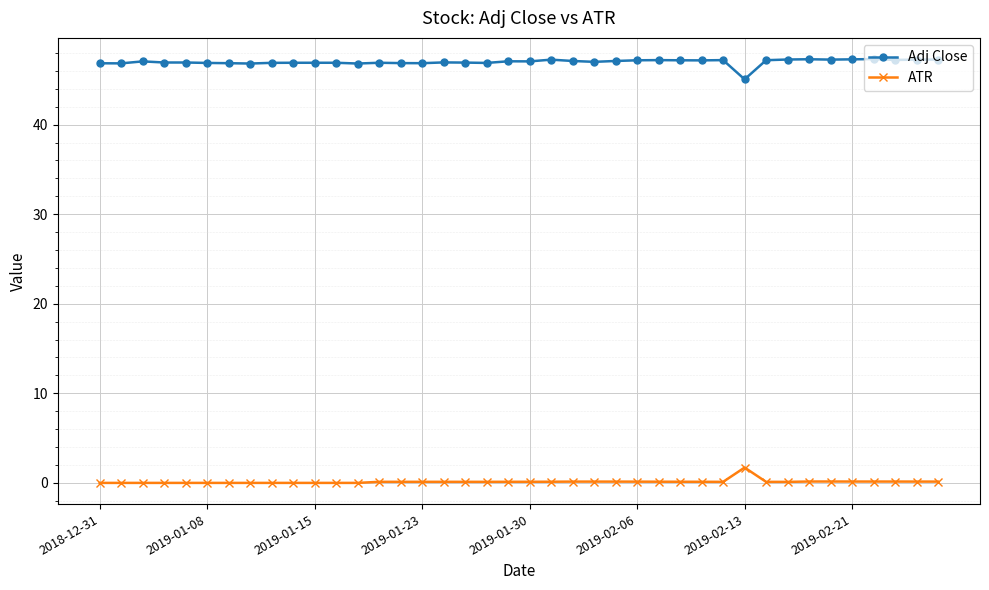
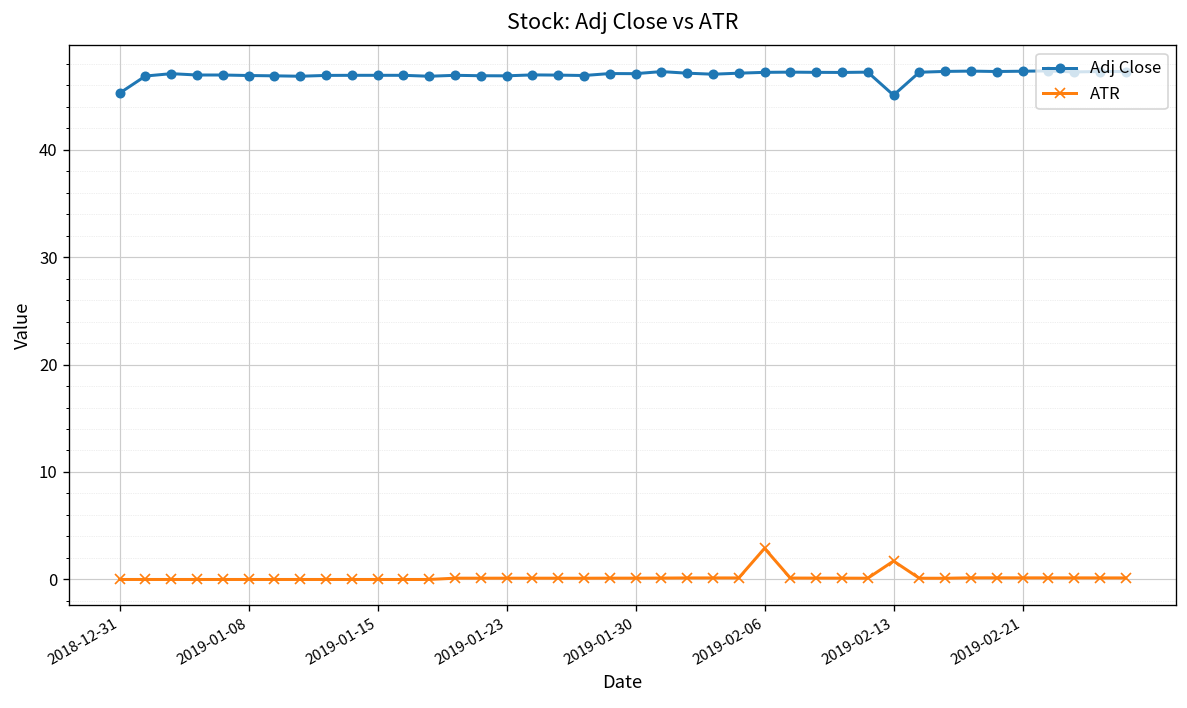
Adj Close, 2018-12-31: 47 -> 45
ATR, 2019-02-06: 0 -> 3
